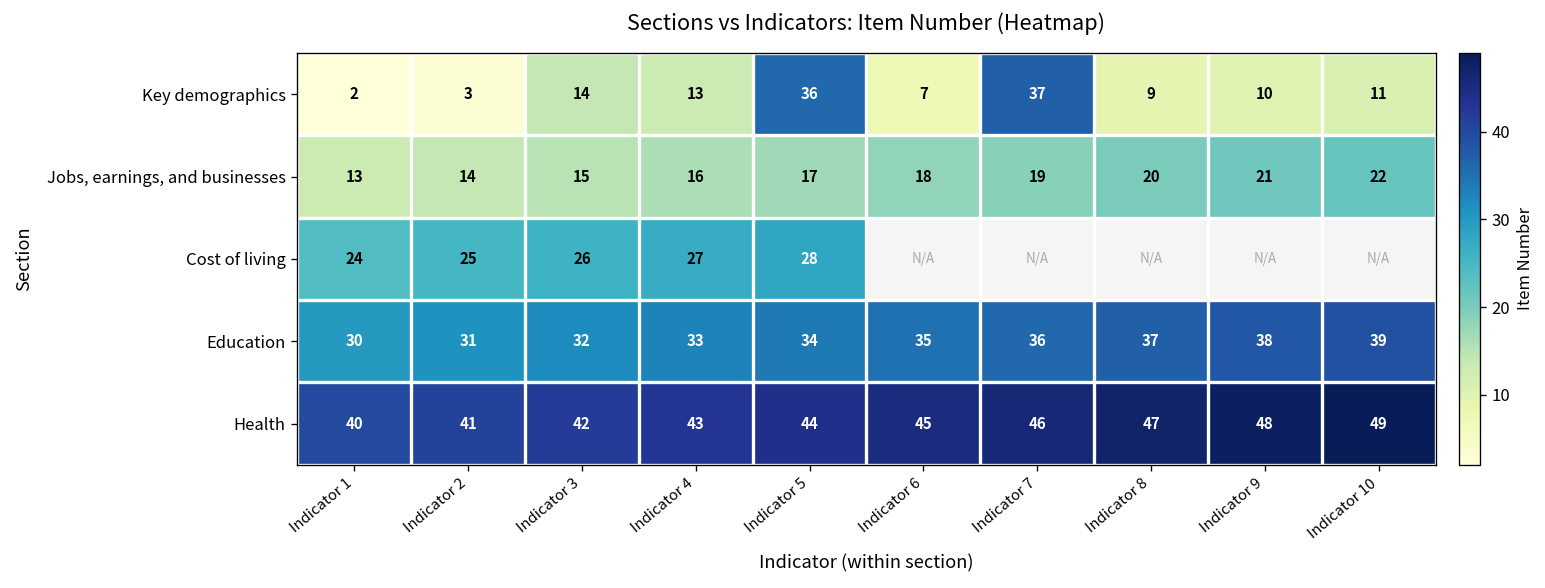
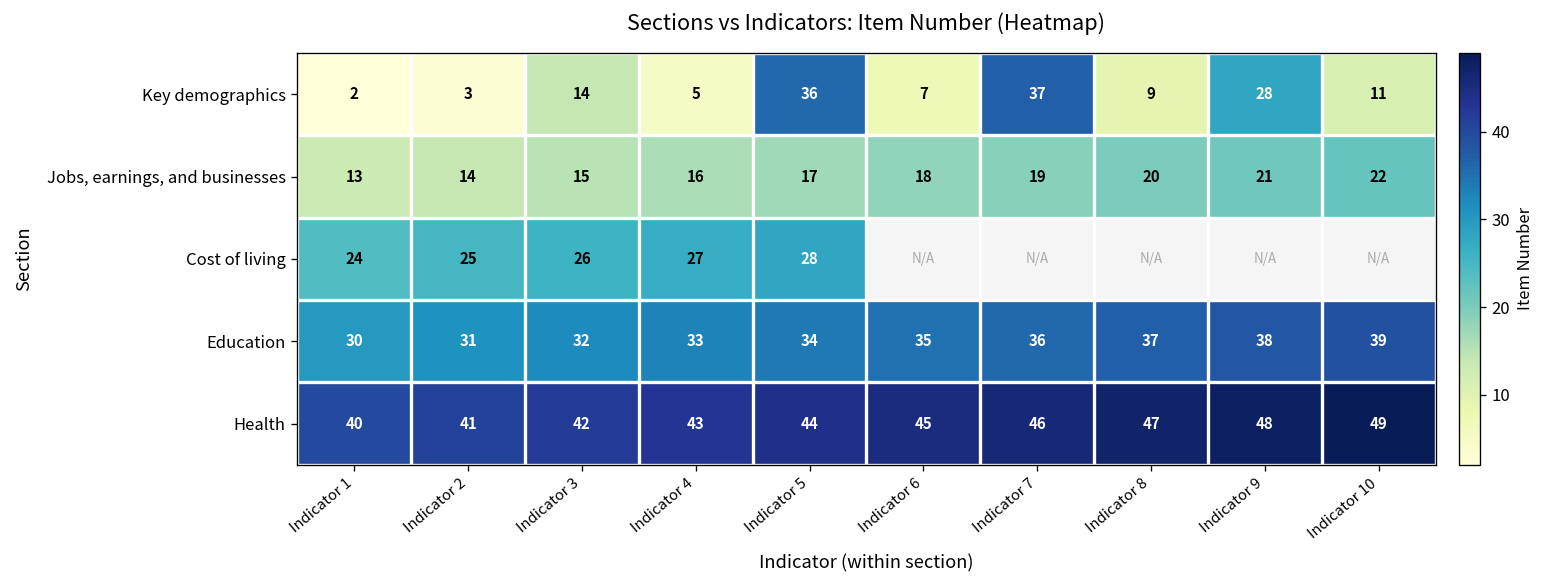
Key demographics, Indicator 4: 13 -> 5
Key demographics, Indicator 9: 10 -> 28
